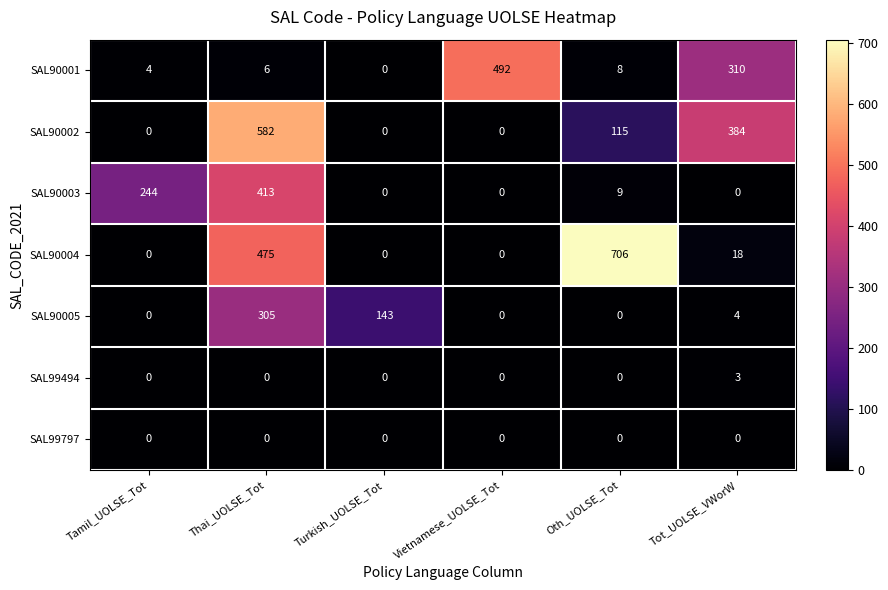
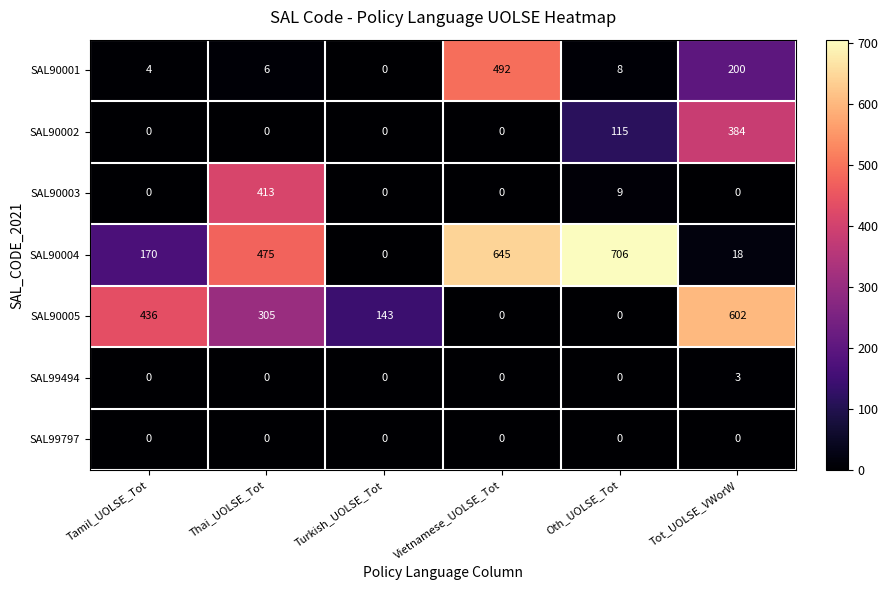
SAL90001, Tot_UOLSE_VWorW: 310 -> 200
SAL90002, Thai_UOLSE_Tot: 582 -> 0
SAL90003, Tamil_UOLSE_Tot: 244 -> 0
SAL90004, Tamil_UOLSE_Tot: 0 -> 170
SAL90004, Vietnamese_UOLSE_Tot: 0 -> 645
SAL90005, Tamil_UOLSE_Tot: 0 -> 436
SAL90005, Tot_UOLSE_VWorW: 4 -> 602
